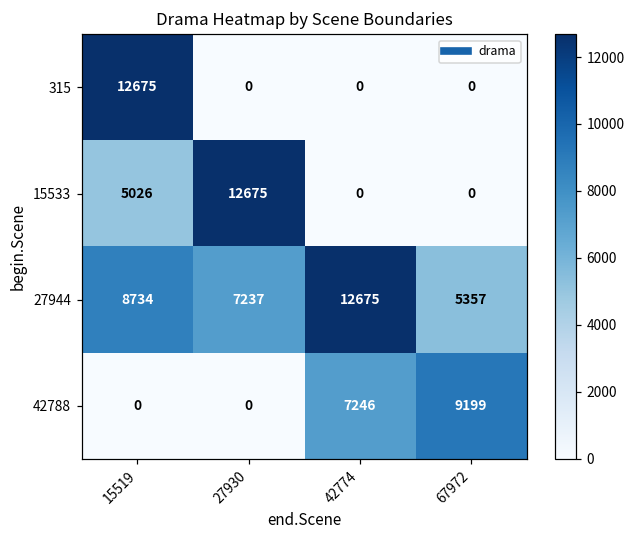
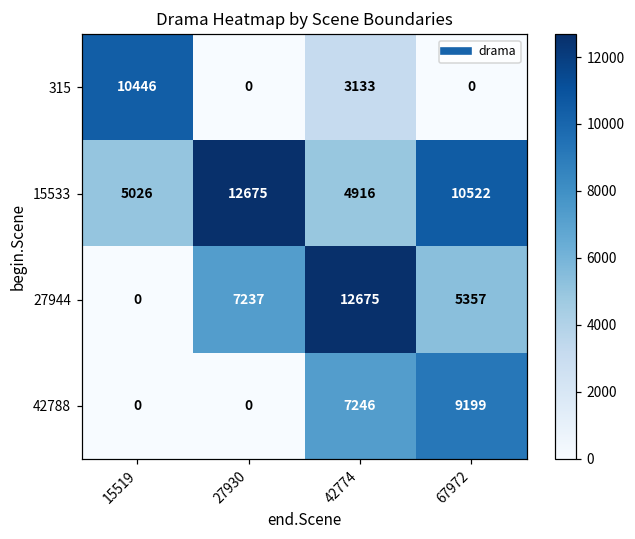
315, 15519: 12675 -> 10446
315, 42774: 0 -> 3133
15533, 42774: 0 -> 4916
15533, 67972: 0 -> 10522
27944, 15519: 8734 -> 0
